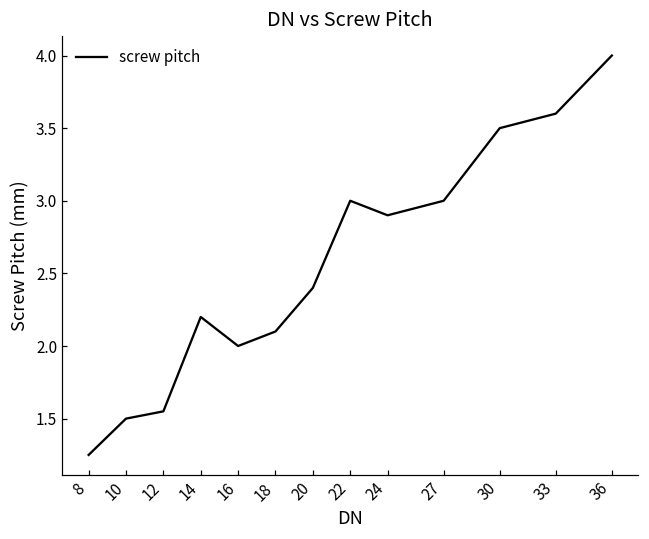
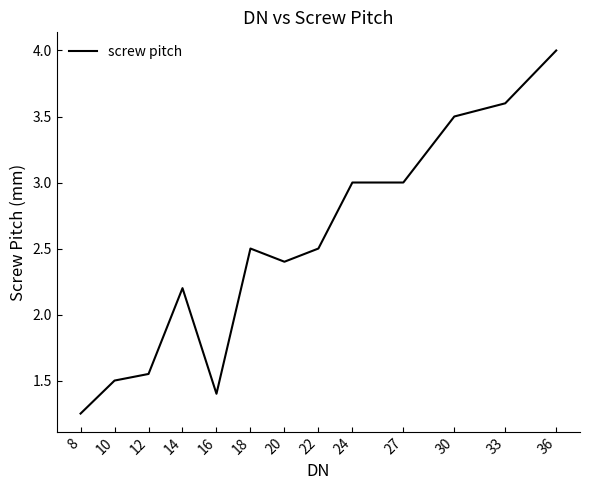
16: 2.0 -> 1.4
18: 2.1 -> 2.5
22: 3.0 -> 2.5
24: 2.9 -> 3.0
